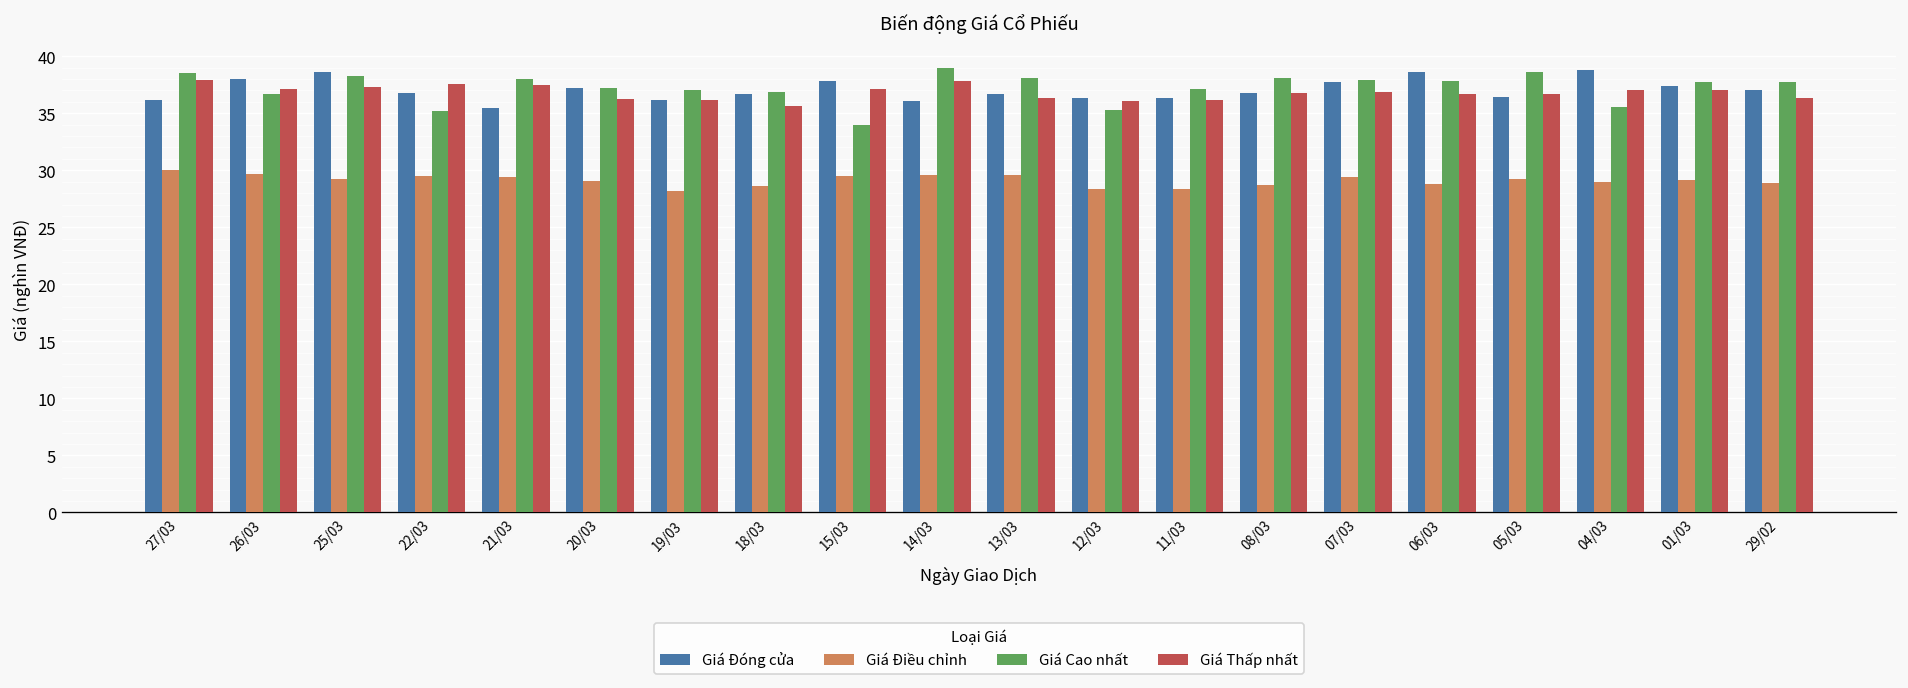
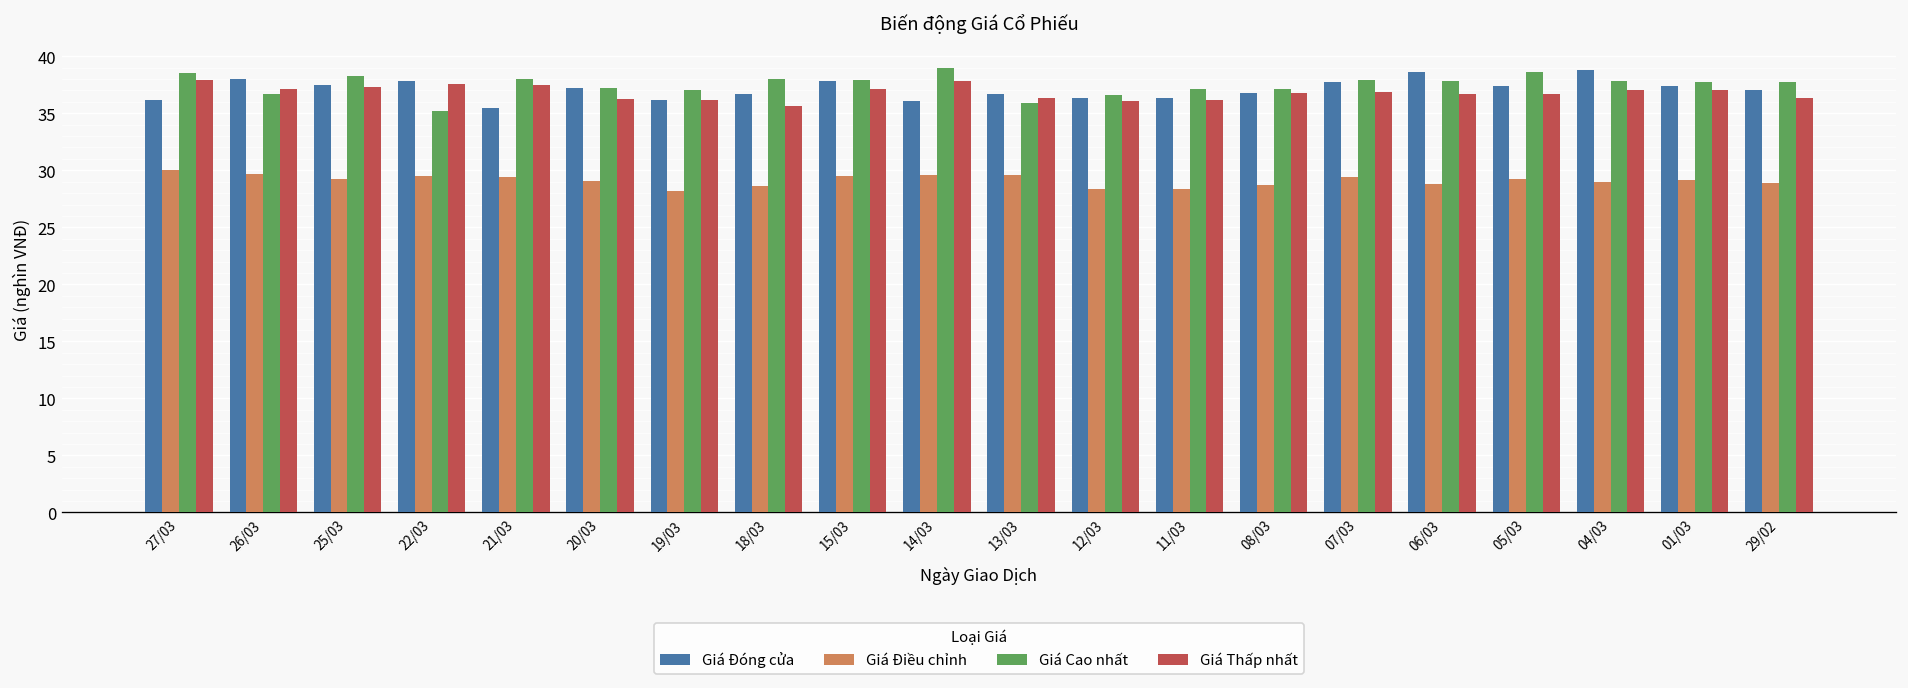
Giá Đóng cửa, 25/03: 39 -> 38
Giá Đóng cửa, 22/03: 37 -> 38
Giá Cao nhất, 18/03: 37 -> 38
Giá Cao nhất, 15/03: 34 -> 38
Giá Cao nhất, 13/03: 38 -> 36
Giá Cao nhất, 12/03: 35 -> 37
Giá Cao nhất, 08/03: 38 -> 37
Giá Đóng cửa, 05/03: 36 -> 37
Giá Cao nhất, 04/03: 36 -> 38
